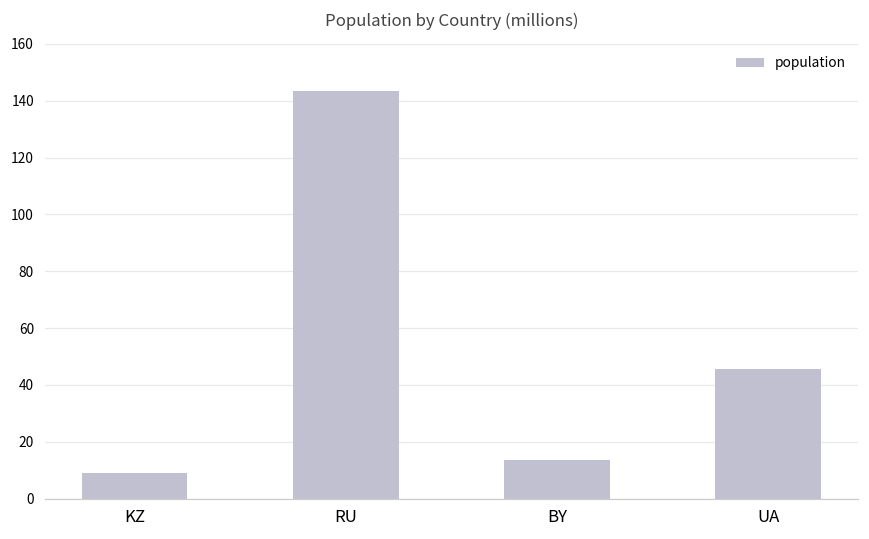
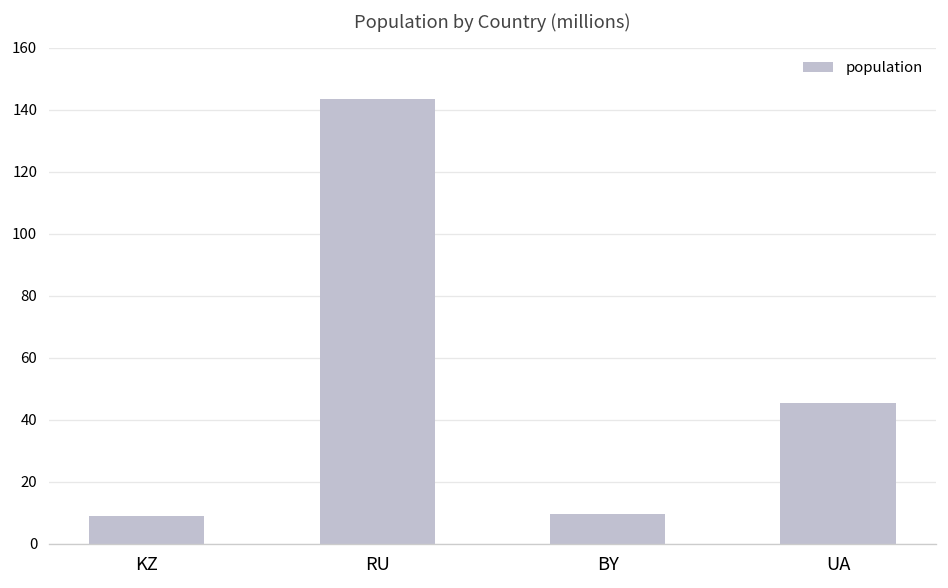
BY: 14 -> 10
